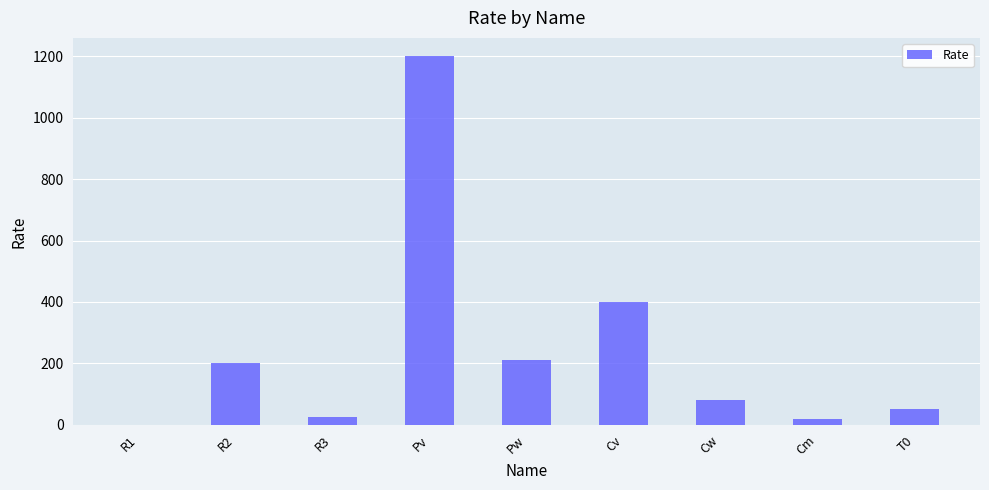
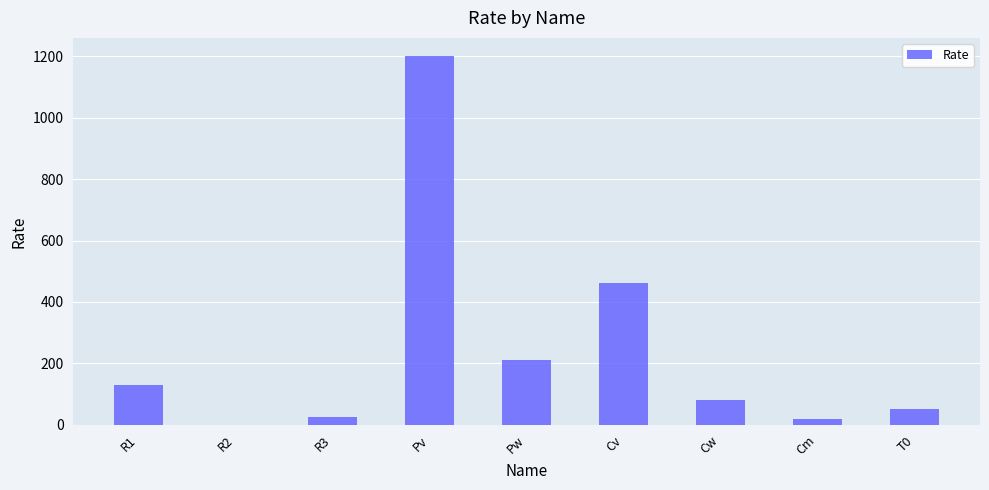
R1: 0 -> 130
R2: 200 -> 0
Cv: 400 -> 460
